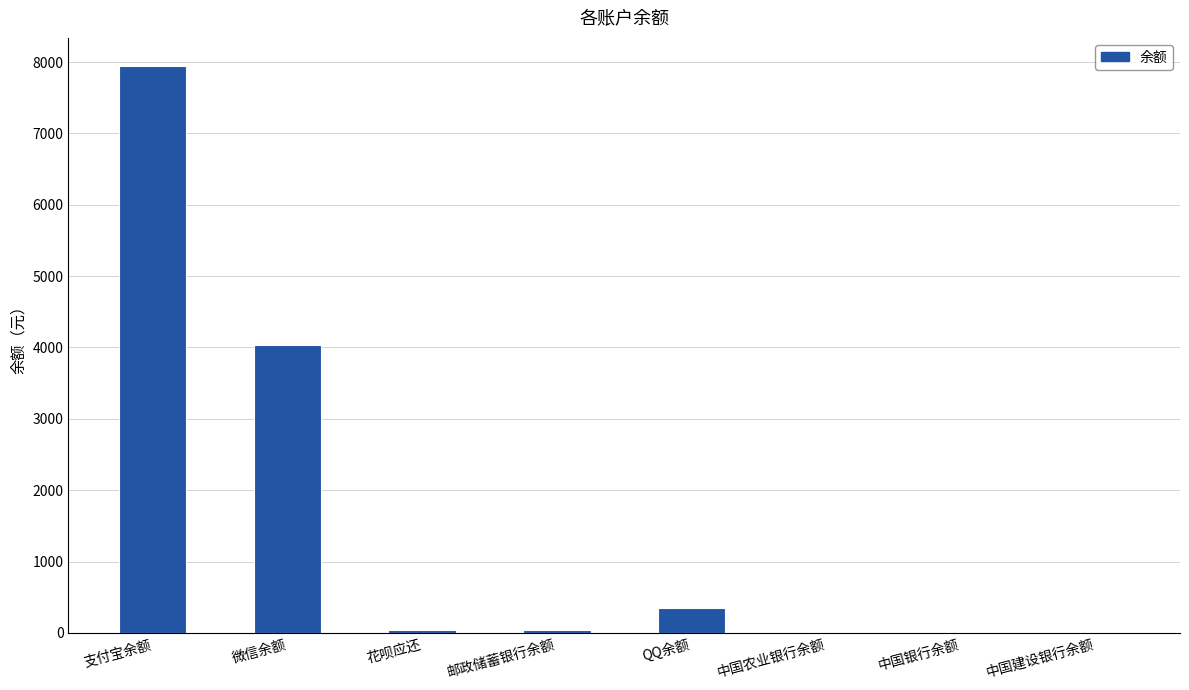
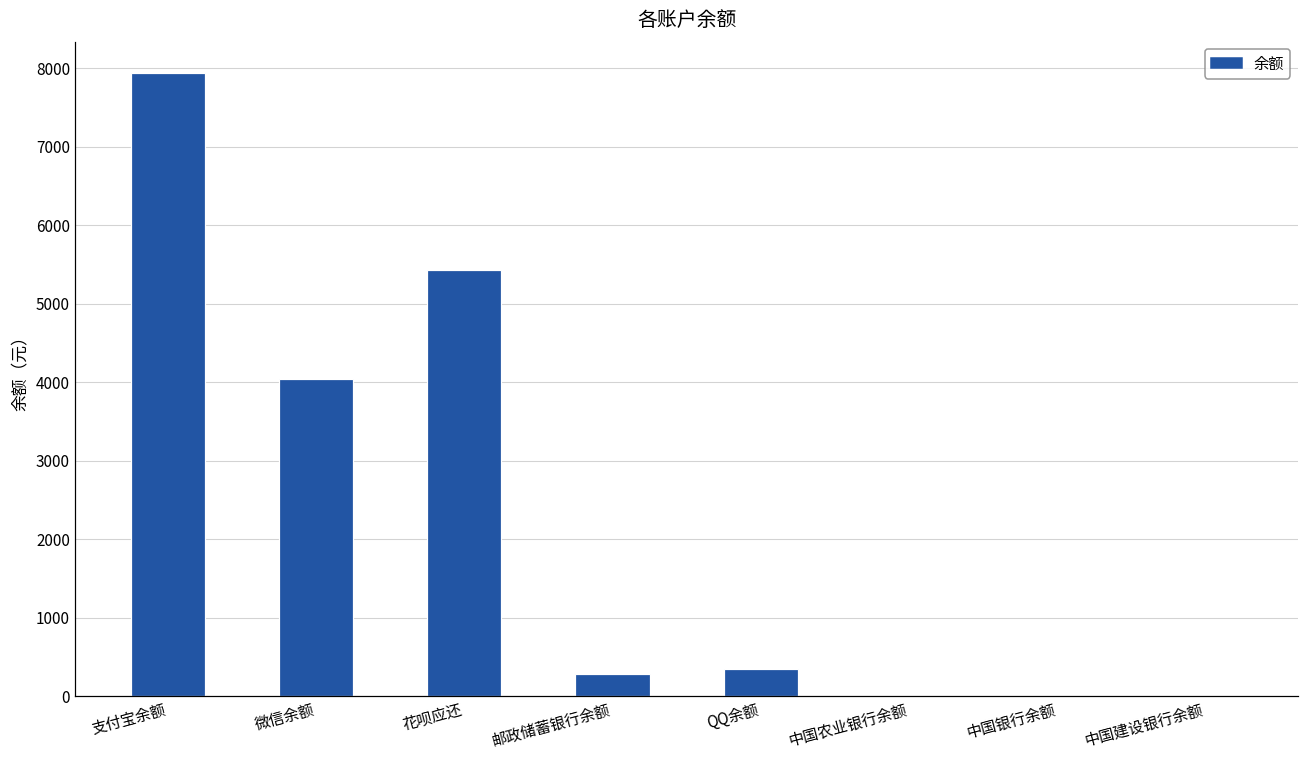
花呗应还: 0 -> 5400
邮政储蓄银行余额: 0 -> 300
